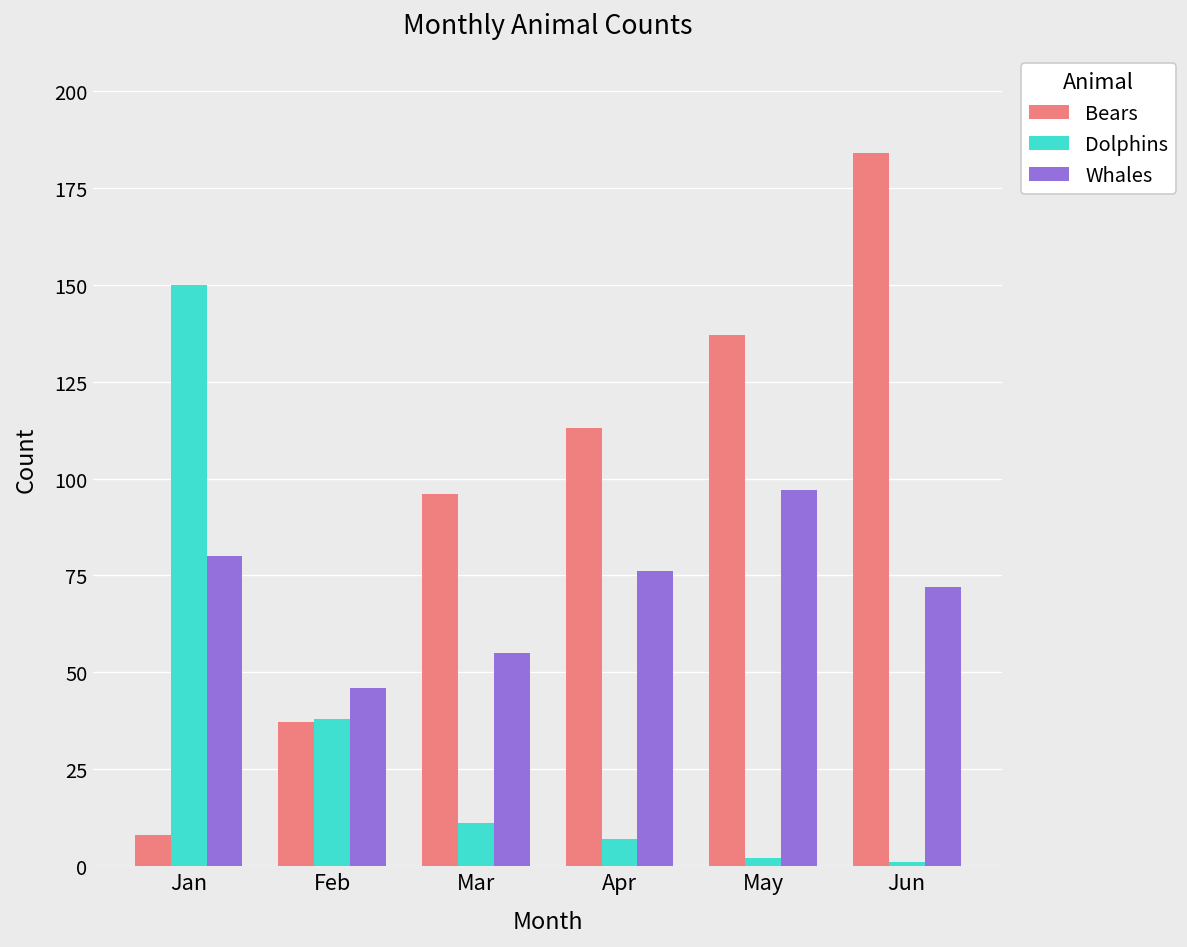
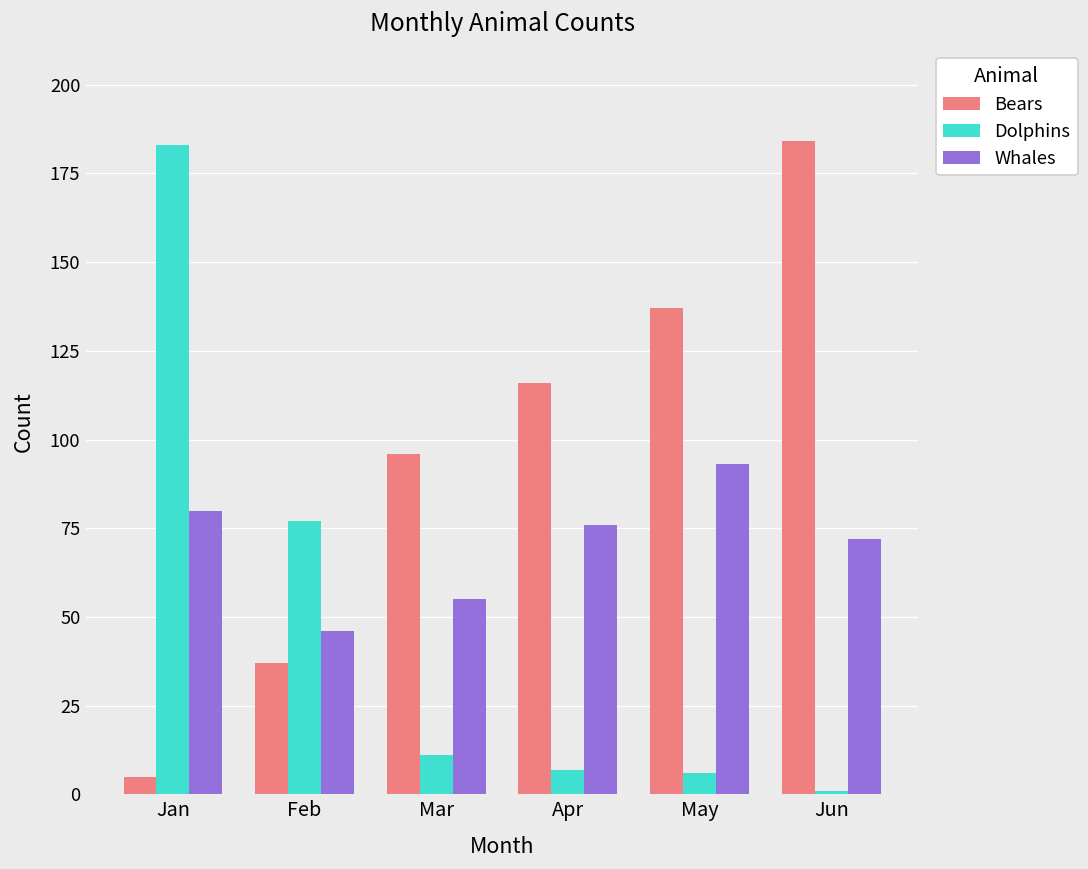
Bears, Jan: 8 -> 5
Dolphins, Jan: 150 -> 183
Dolphins, Feb: 38 -> 77
Bears, Apr: 113 -> 116
Dolphins, May: 2 -> 6
Whales, May: 97 -> 93
